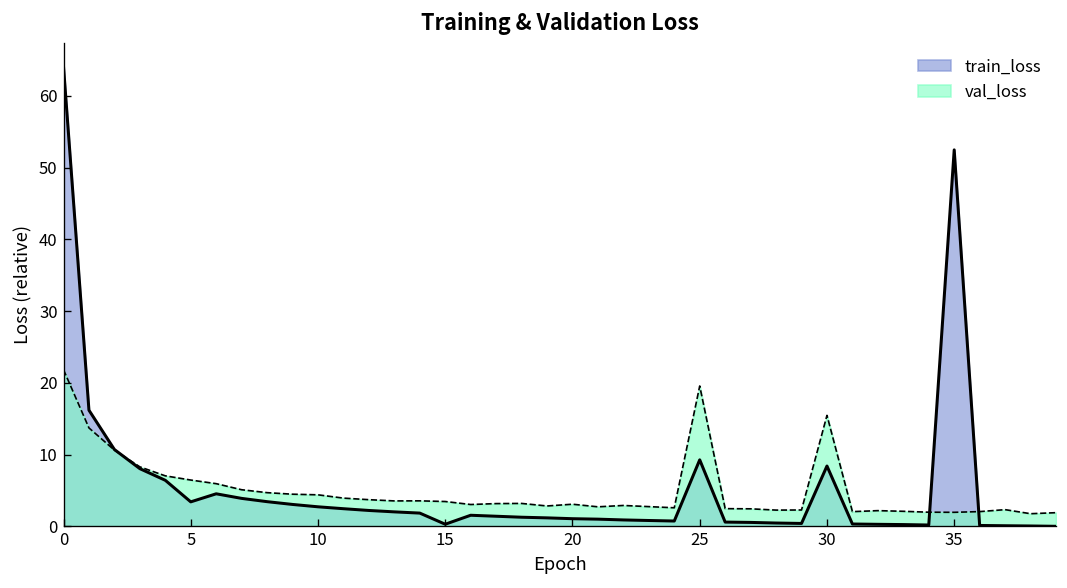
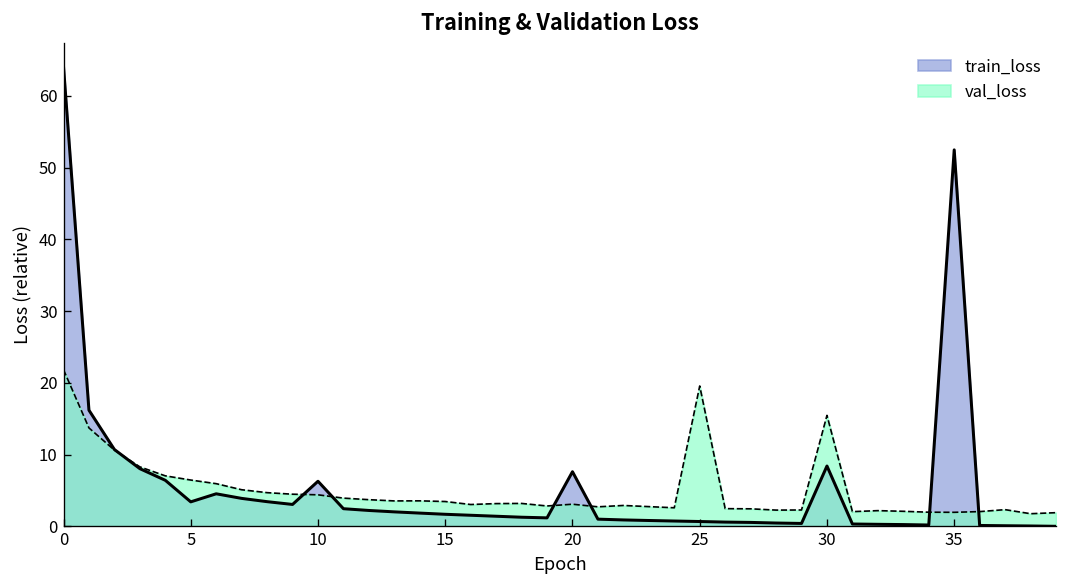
train_loss, 10: 3 -> 6
train_loss, 15: 0 -> 2
train_loss, 20: 1 -> 8
train_loss, 25: 9 -> 1
